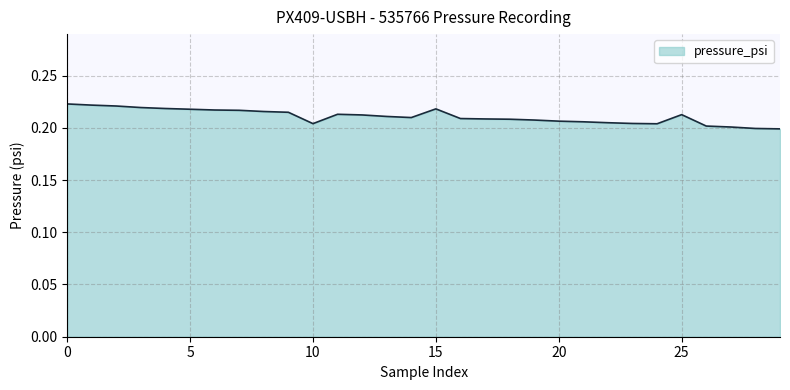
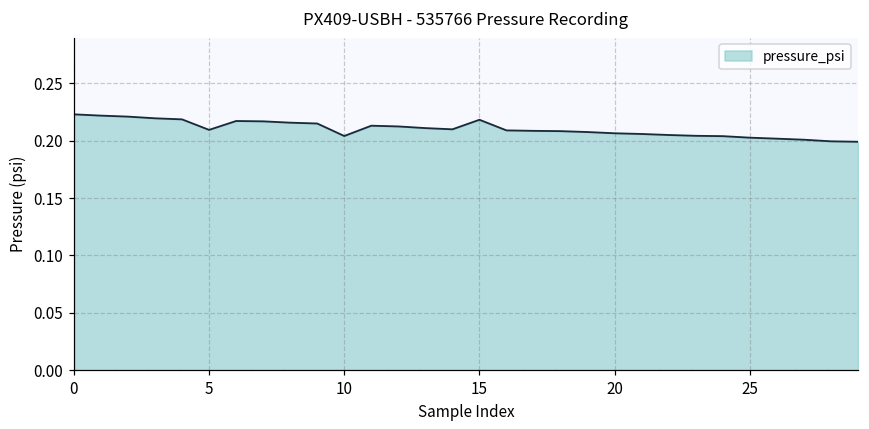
5: 0.218 -> 0.209
25: 0.213 -> 0.203
